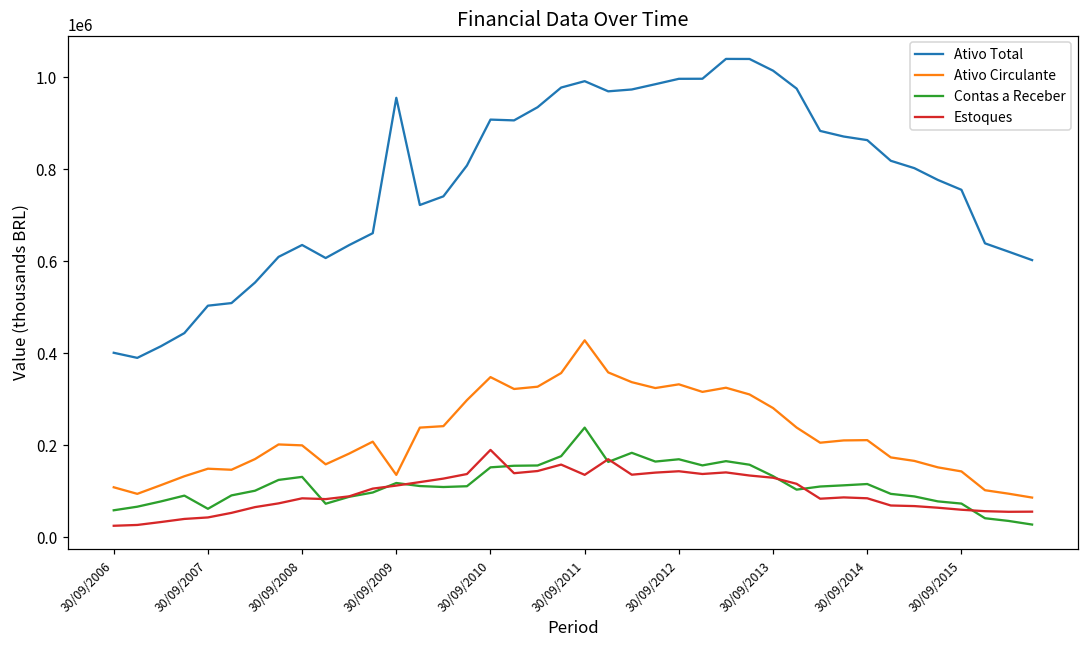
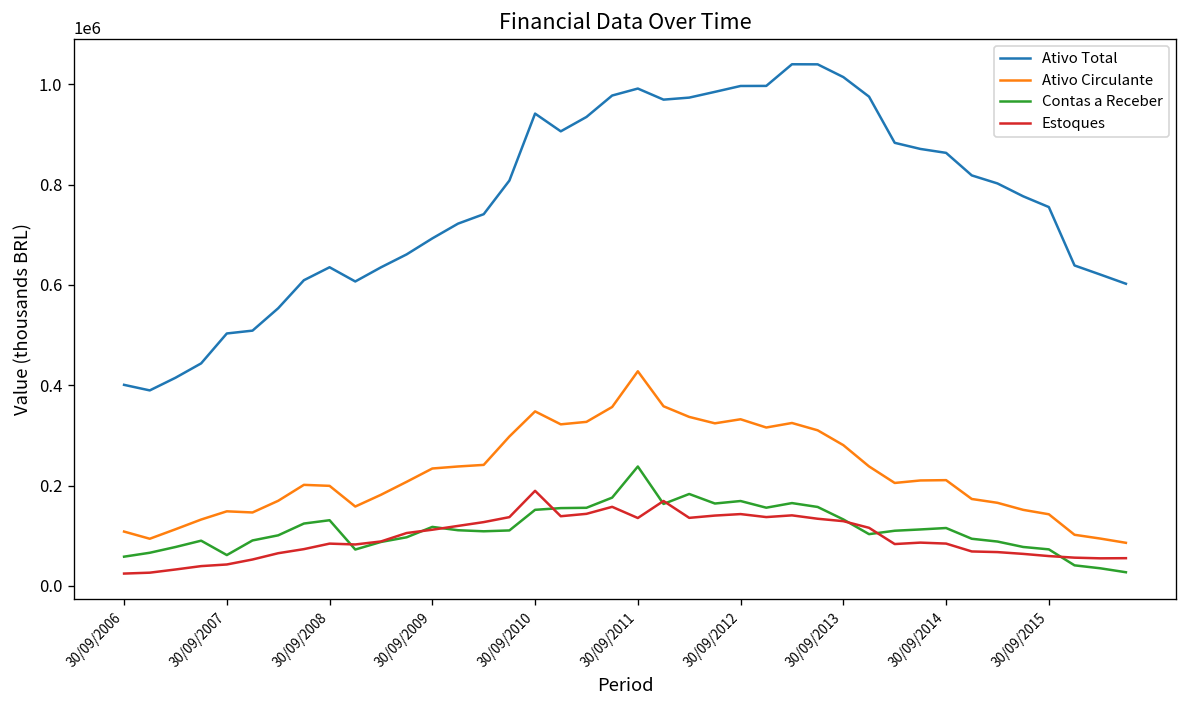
Ativo Total, 30/09/2009: 960000 -> 690000
Ativo Circulante, 30/09/2009: 140000 -> 230000
Ativo Total, 30/09/2010: 910000 -> 940000
